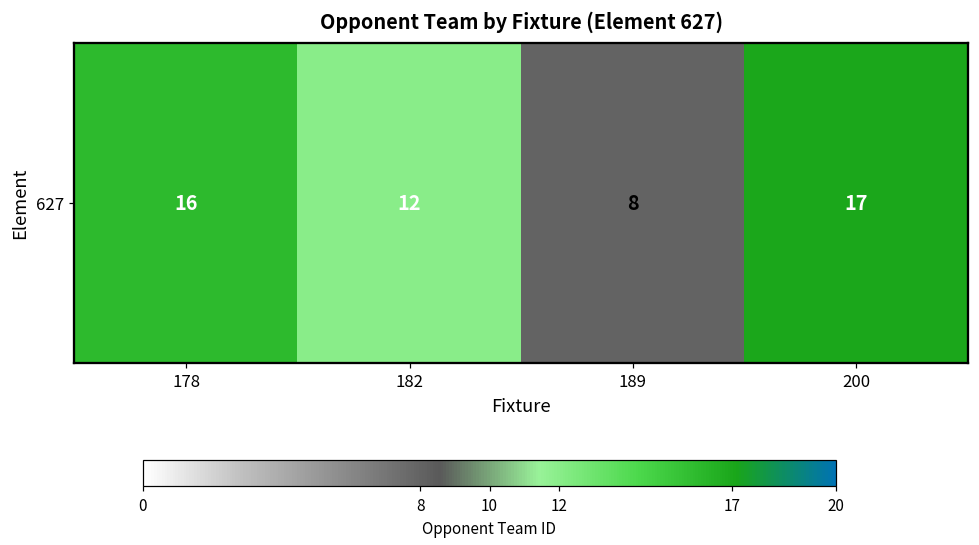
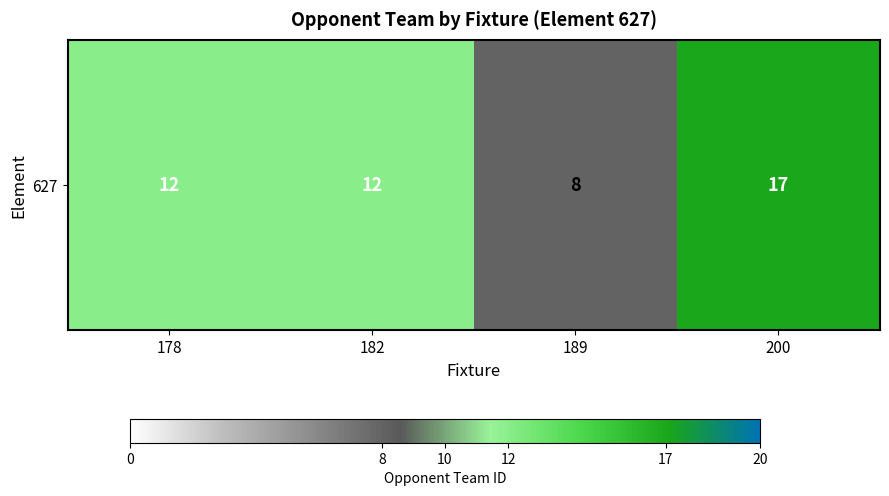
627, 178: 16 -> 12
